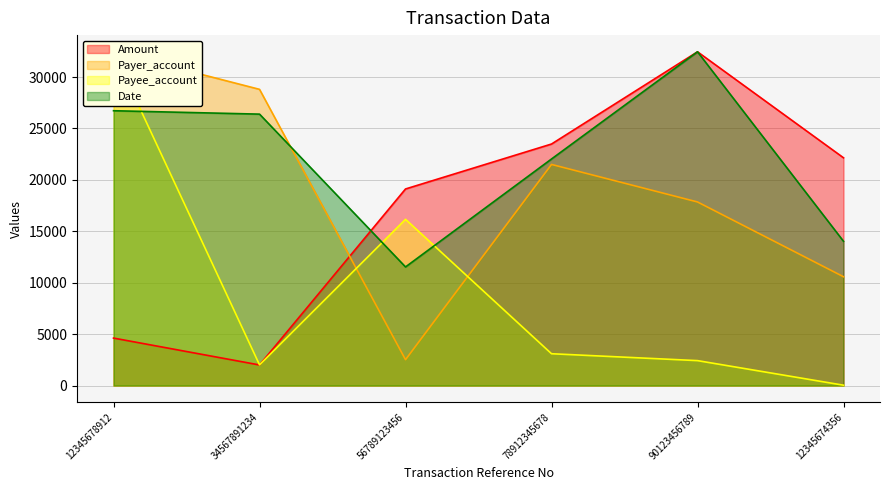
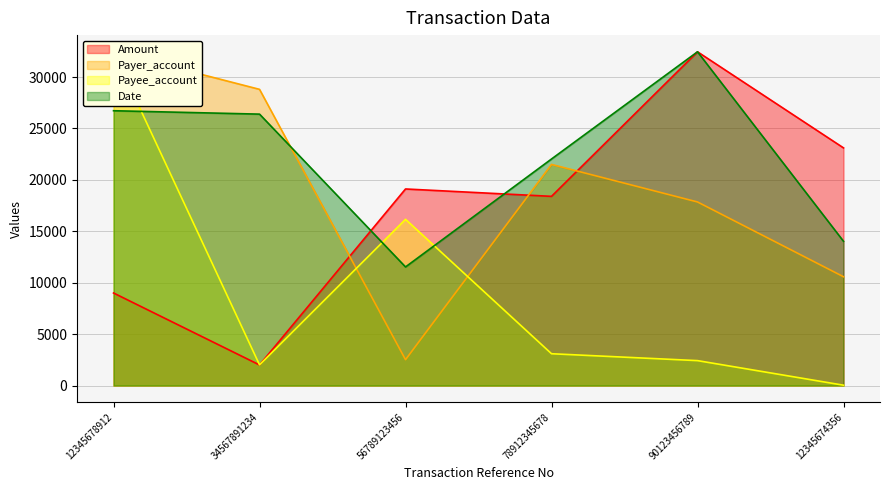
Amount, 12345678912: 4600 -> 9000
Amount, 78912345678: 23500 -> 18400
Amount, 12345674356: 22100 -> 23100
